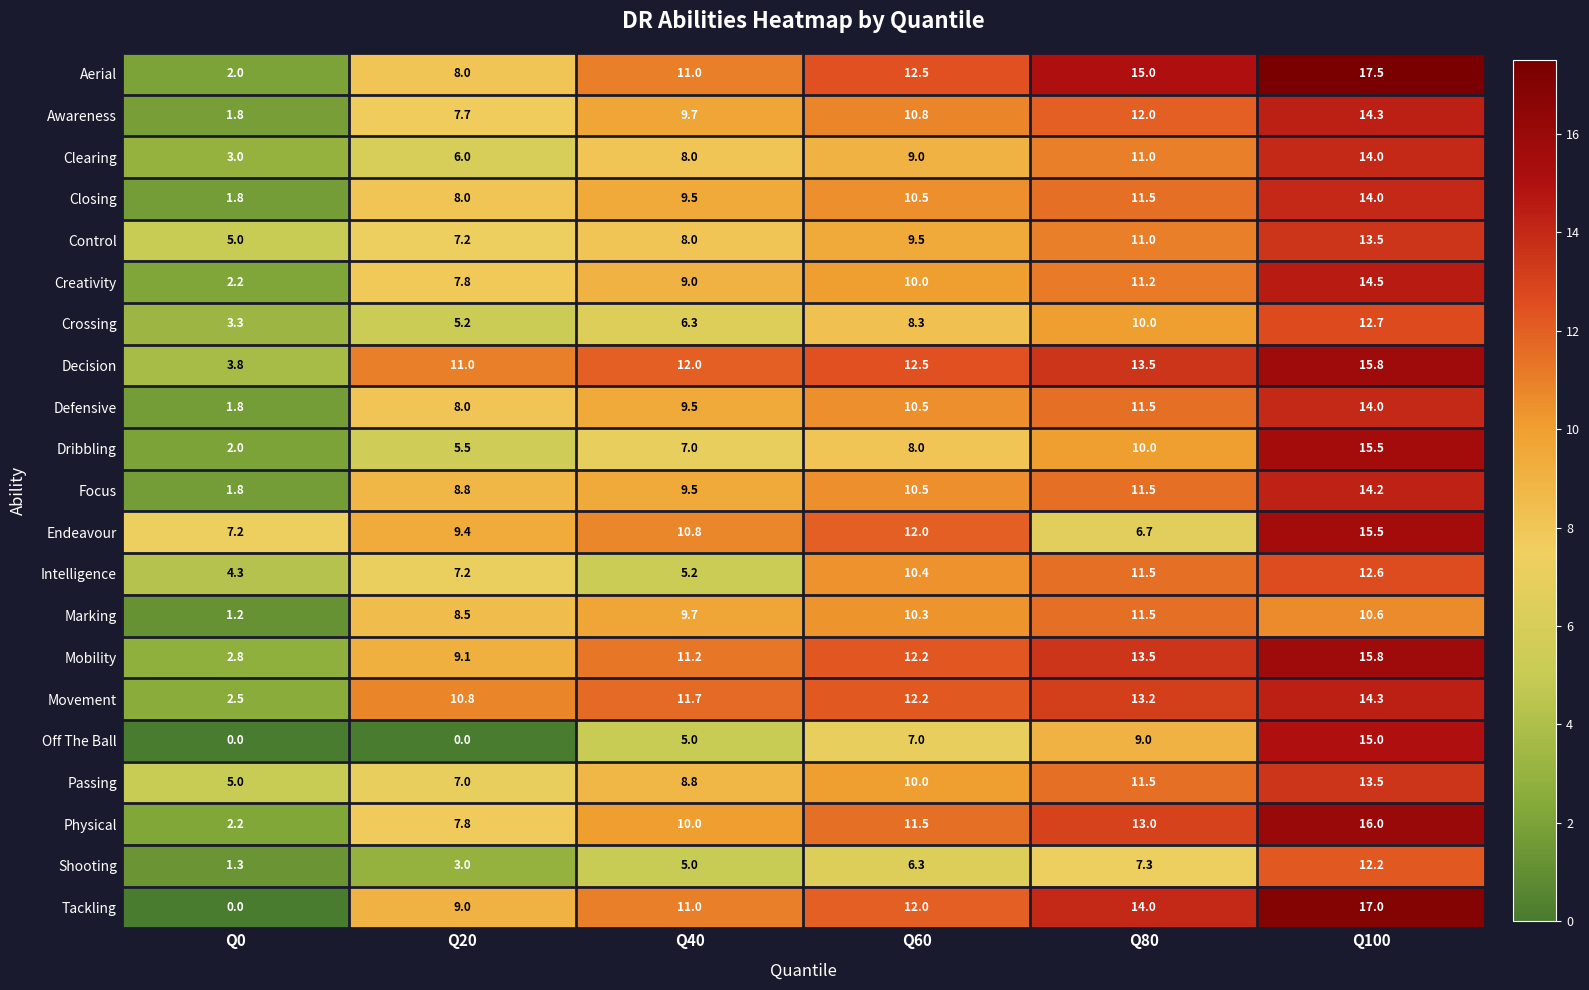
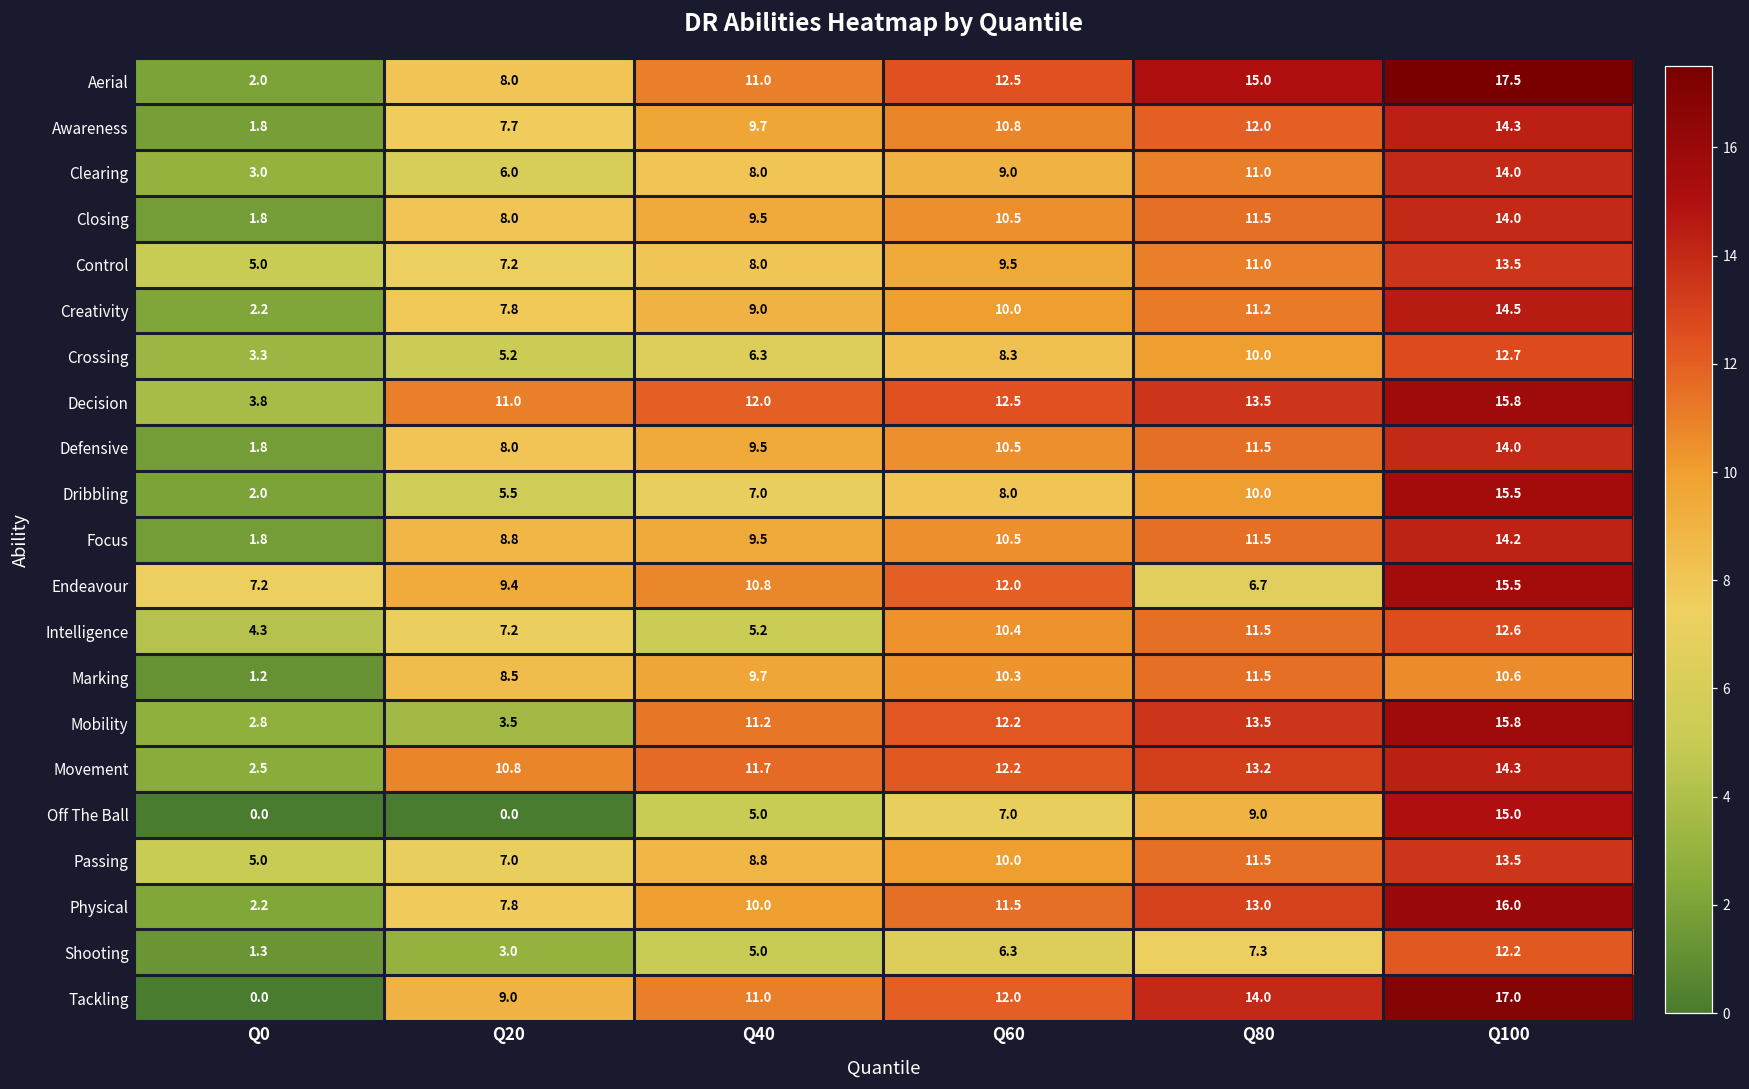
Mobility, Q20: 9.1 -> 3.5
